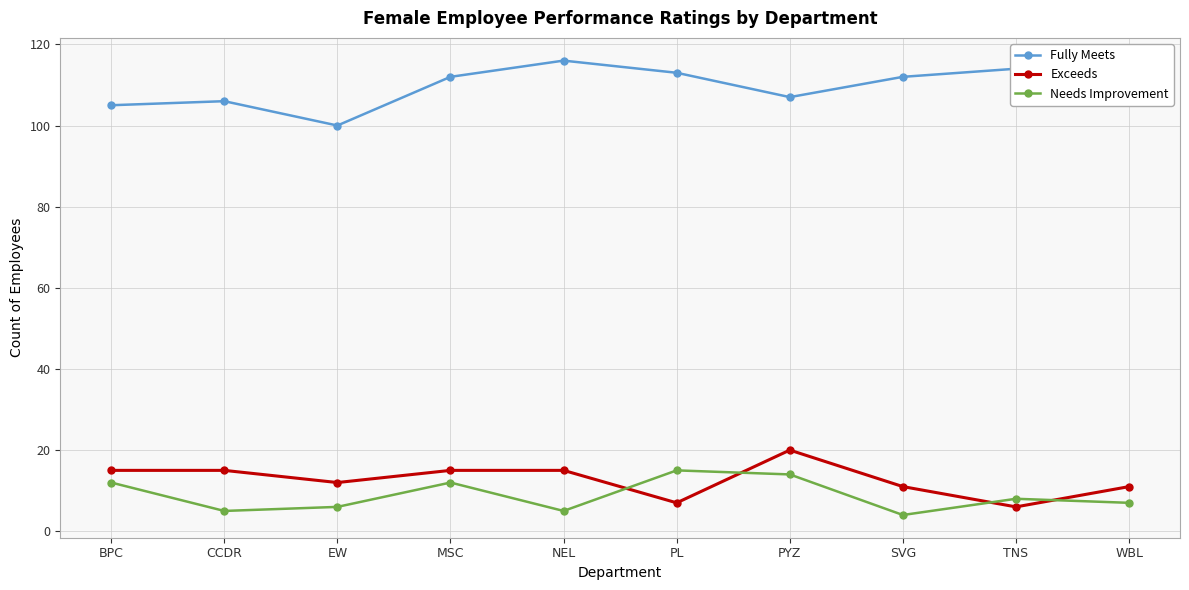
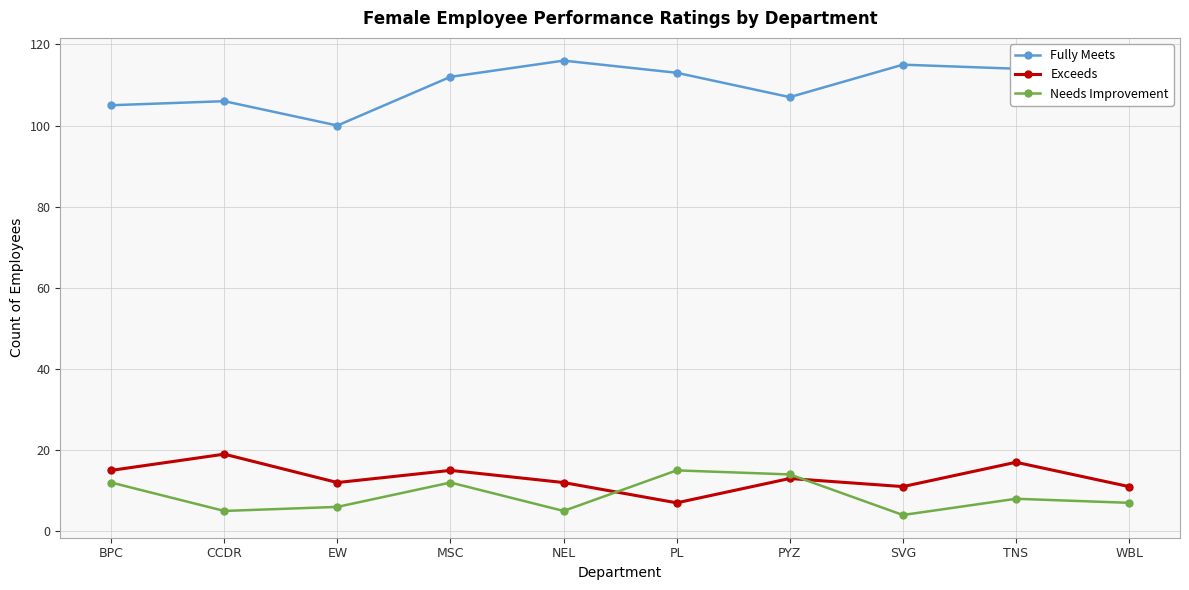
Exceeds, CCDR: 15 -> 19
Exceeds, NEL: 15 -> 12
Exceeds, PYZ: 20 -> 13
Fully Meets, SVG: 112 -> 115
Exceeds, TNS: 6 -> 17
